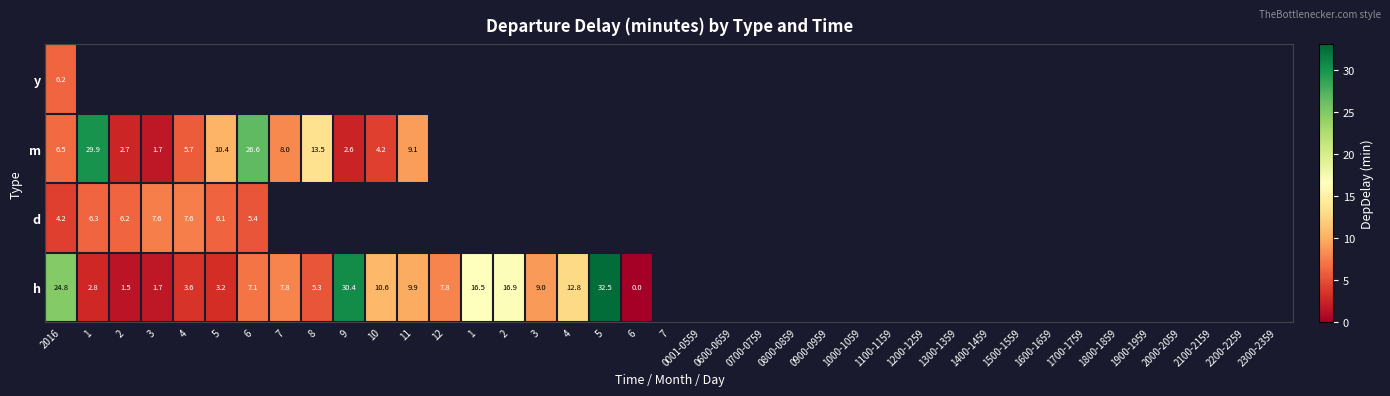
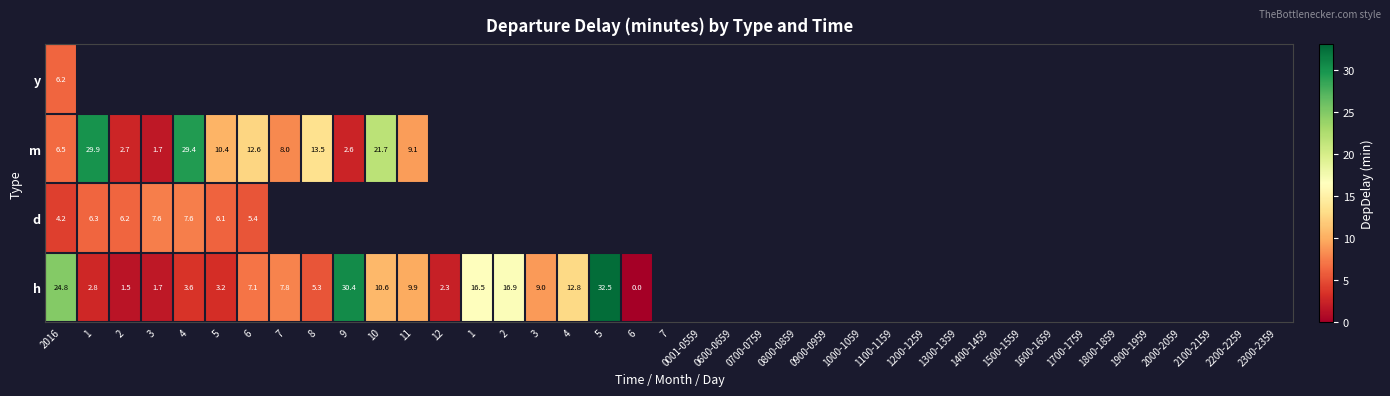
m, 4: 5.7 -> 29.4
m, 6: 26.6 -> 12.6
m, 10: 4.2 -> 21.7
h, 12: 7.8 -> 2.3
